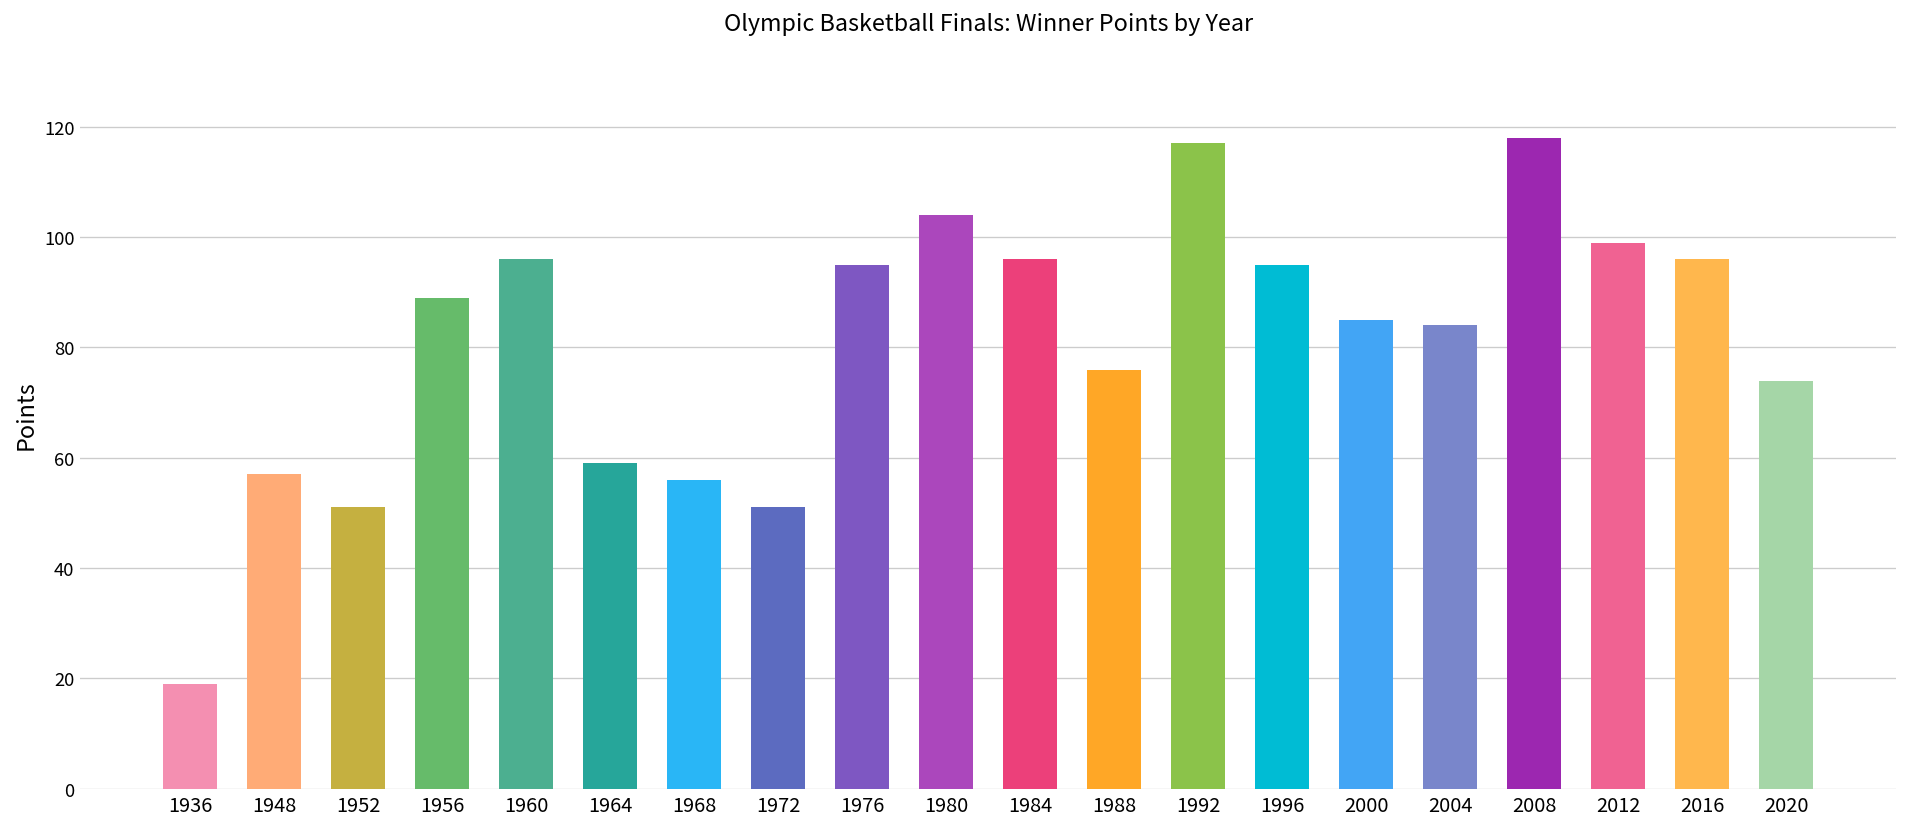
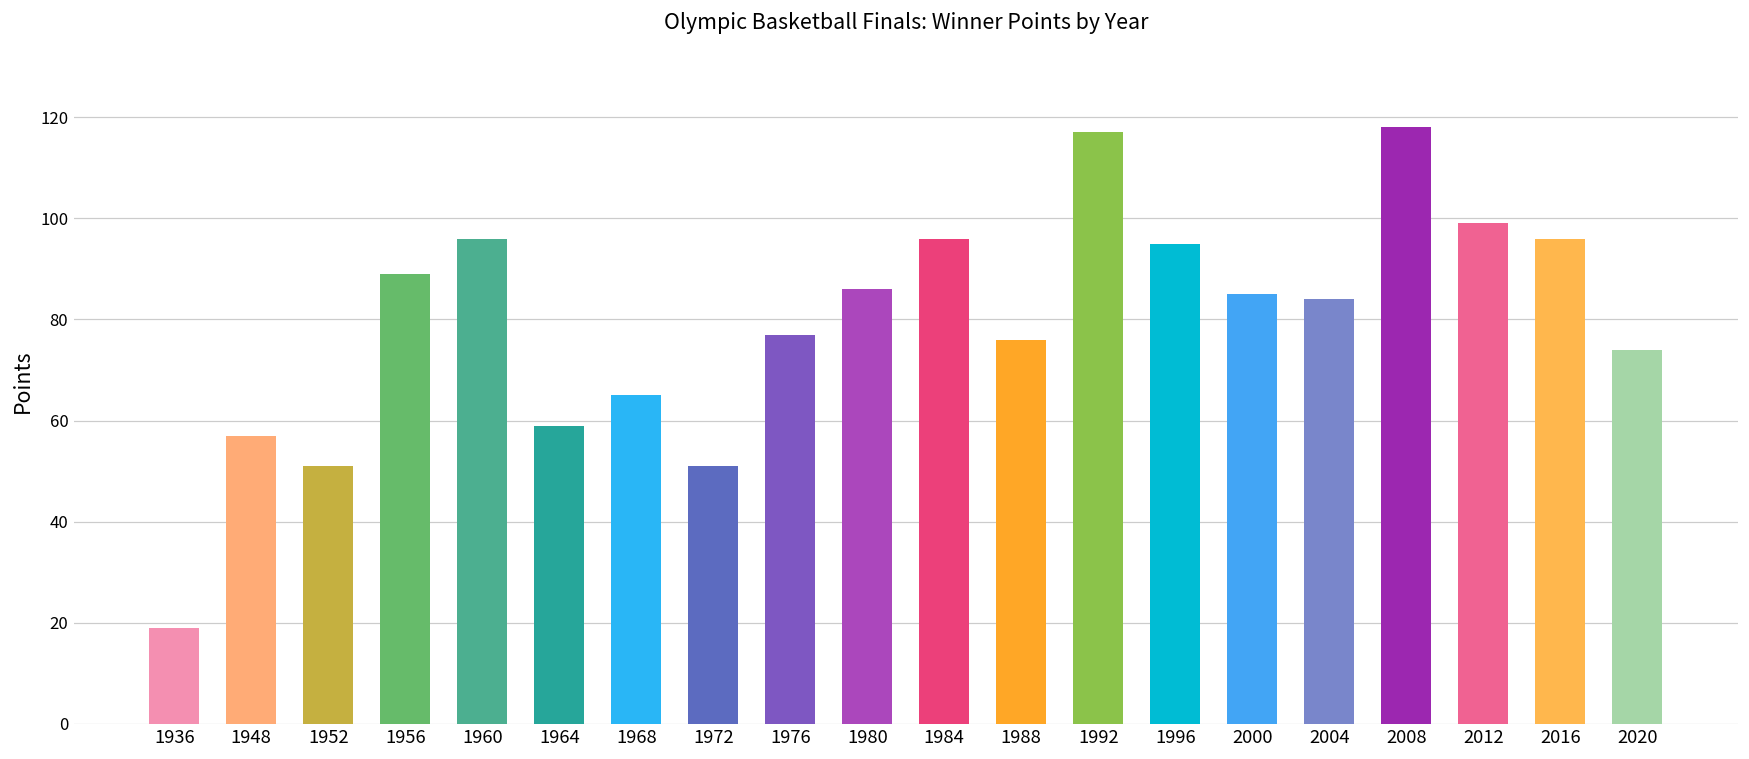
1968: 56 -> 65
1976: 95 -> 77
1980: 104 -> 86
